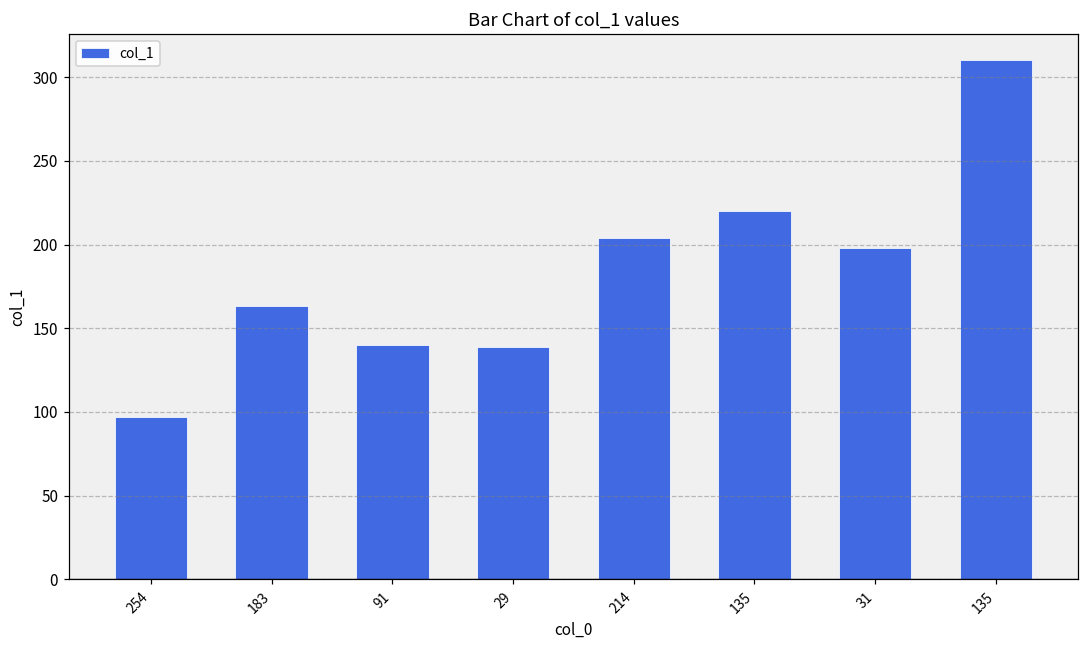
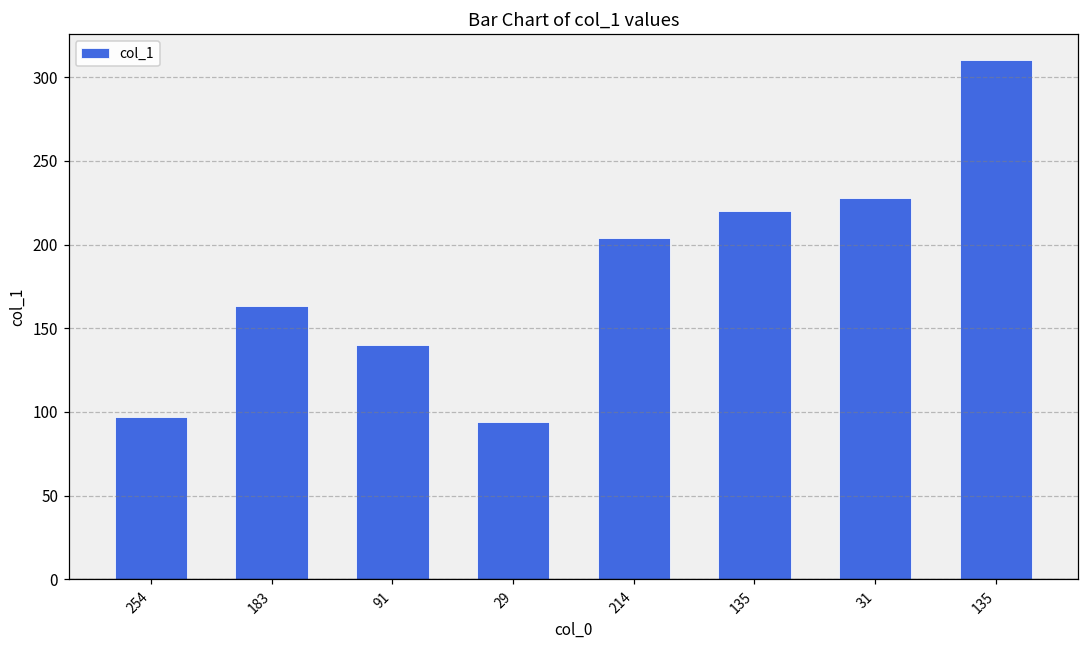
29: 139 -> 94
31: 198 -> 228
